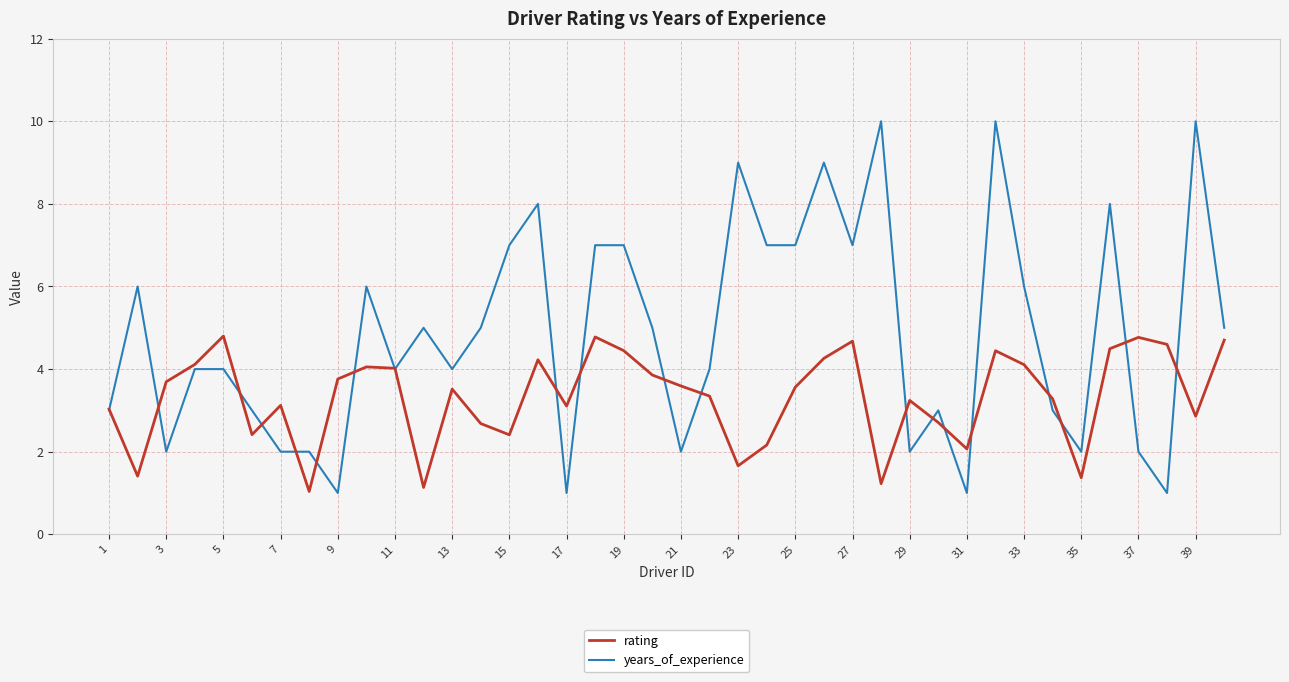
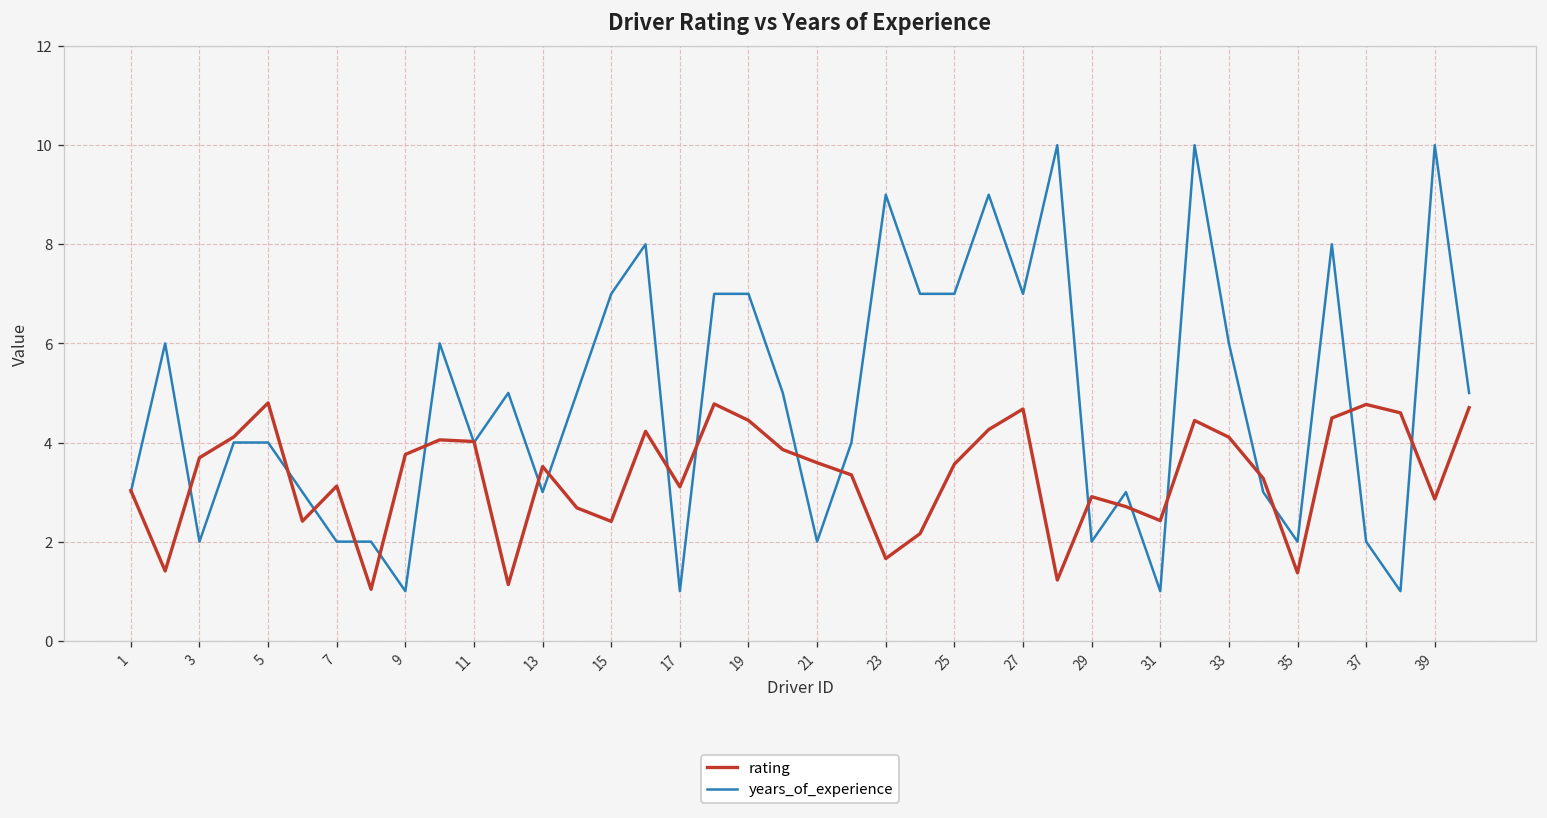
years_of_experience, 13: 4 -> 3
rating, 29: 3.2 -> 2.9
rating, 31: 2.1 -> 2.4
